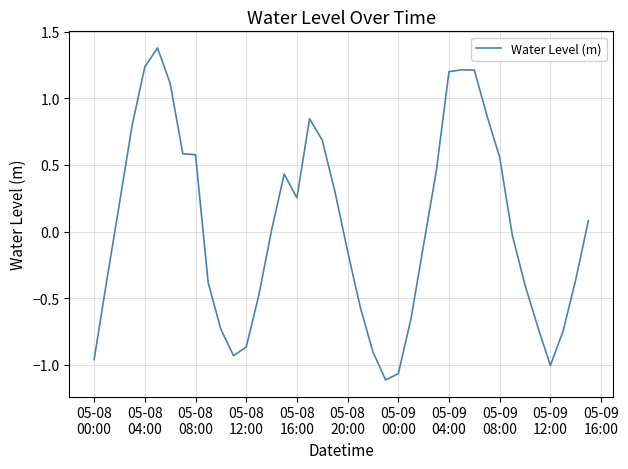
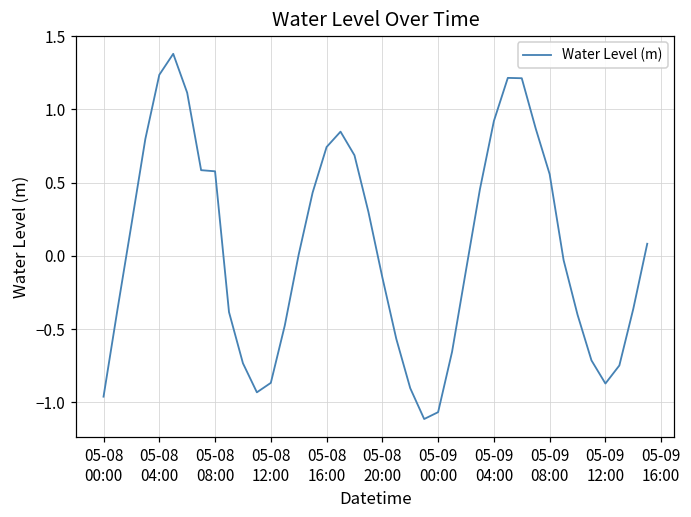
05-08 16:00: 0.25 -> 0.74
05-09 04:00: 1.20 -> 0.92
05-09 12:00: -1.01 -> -0.87
